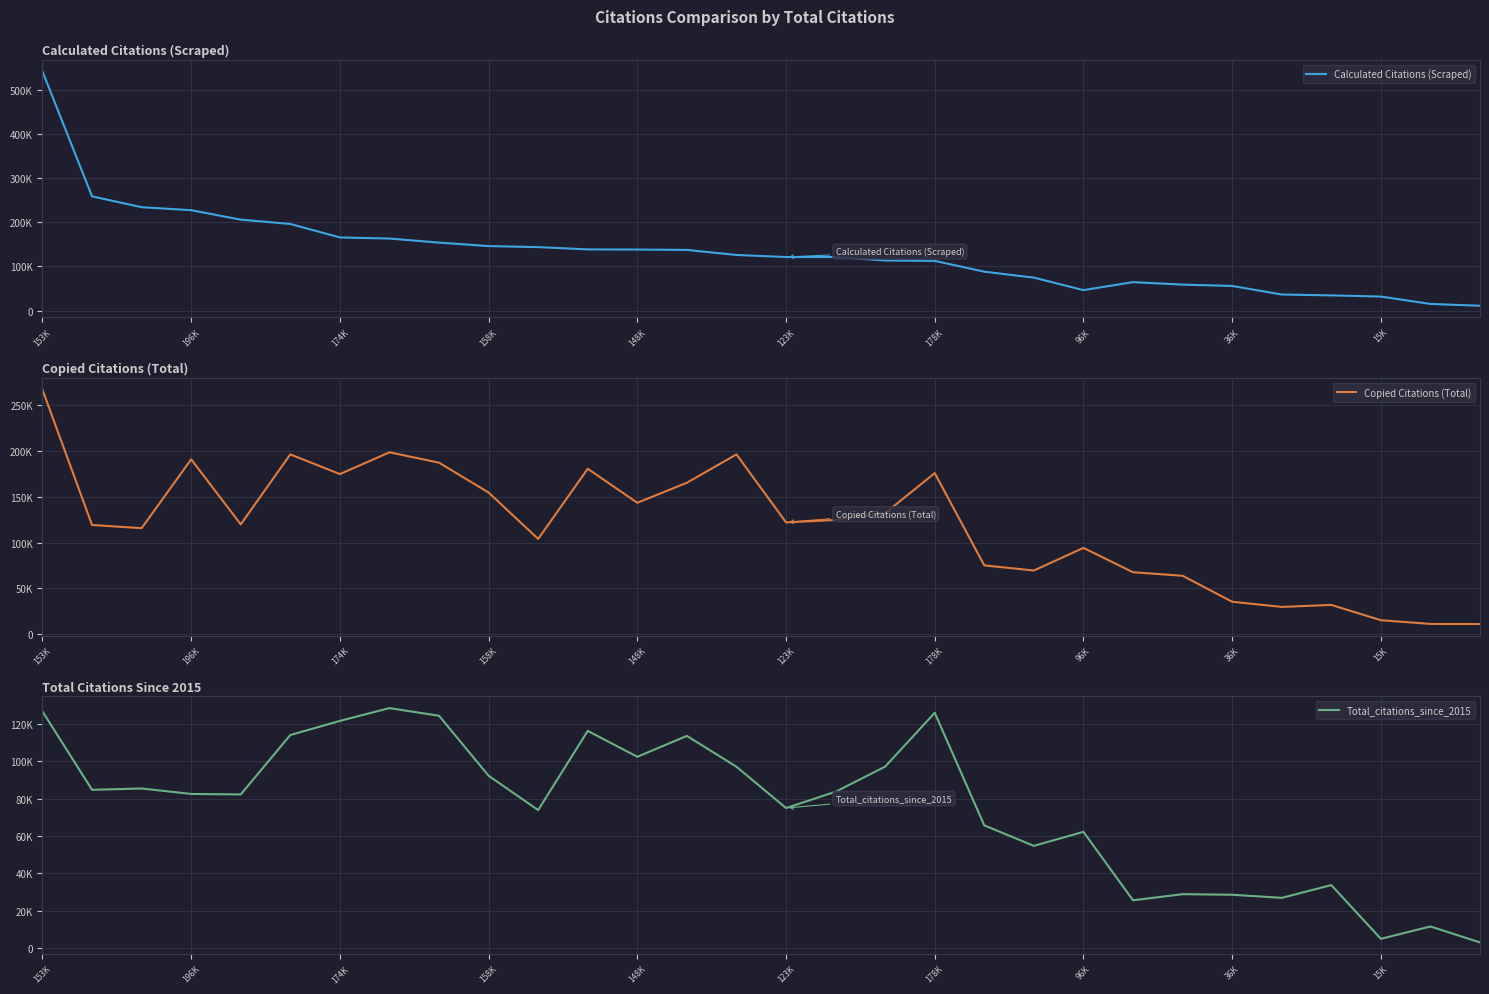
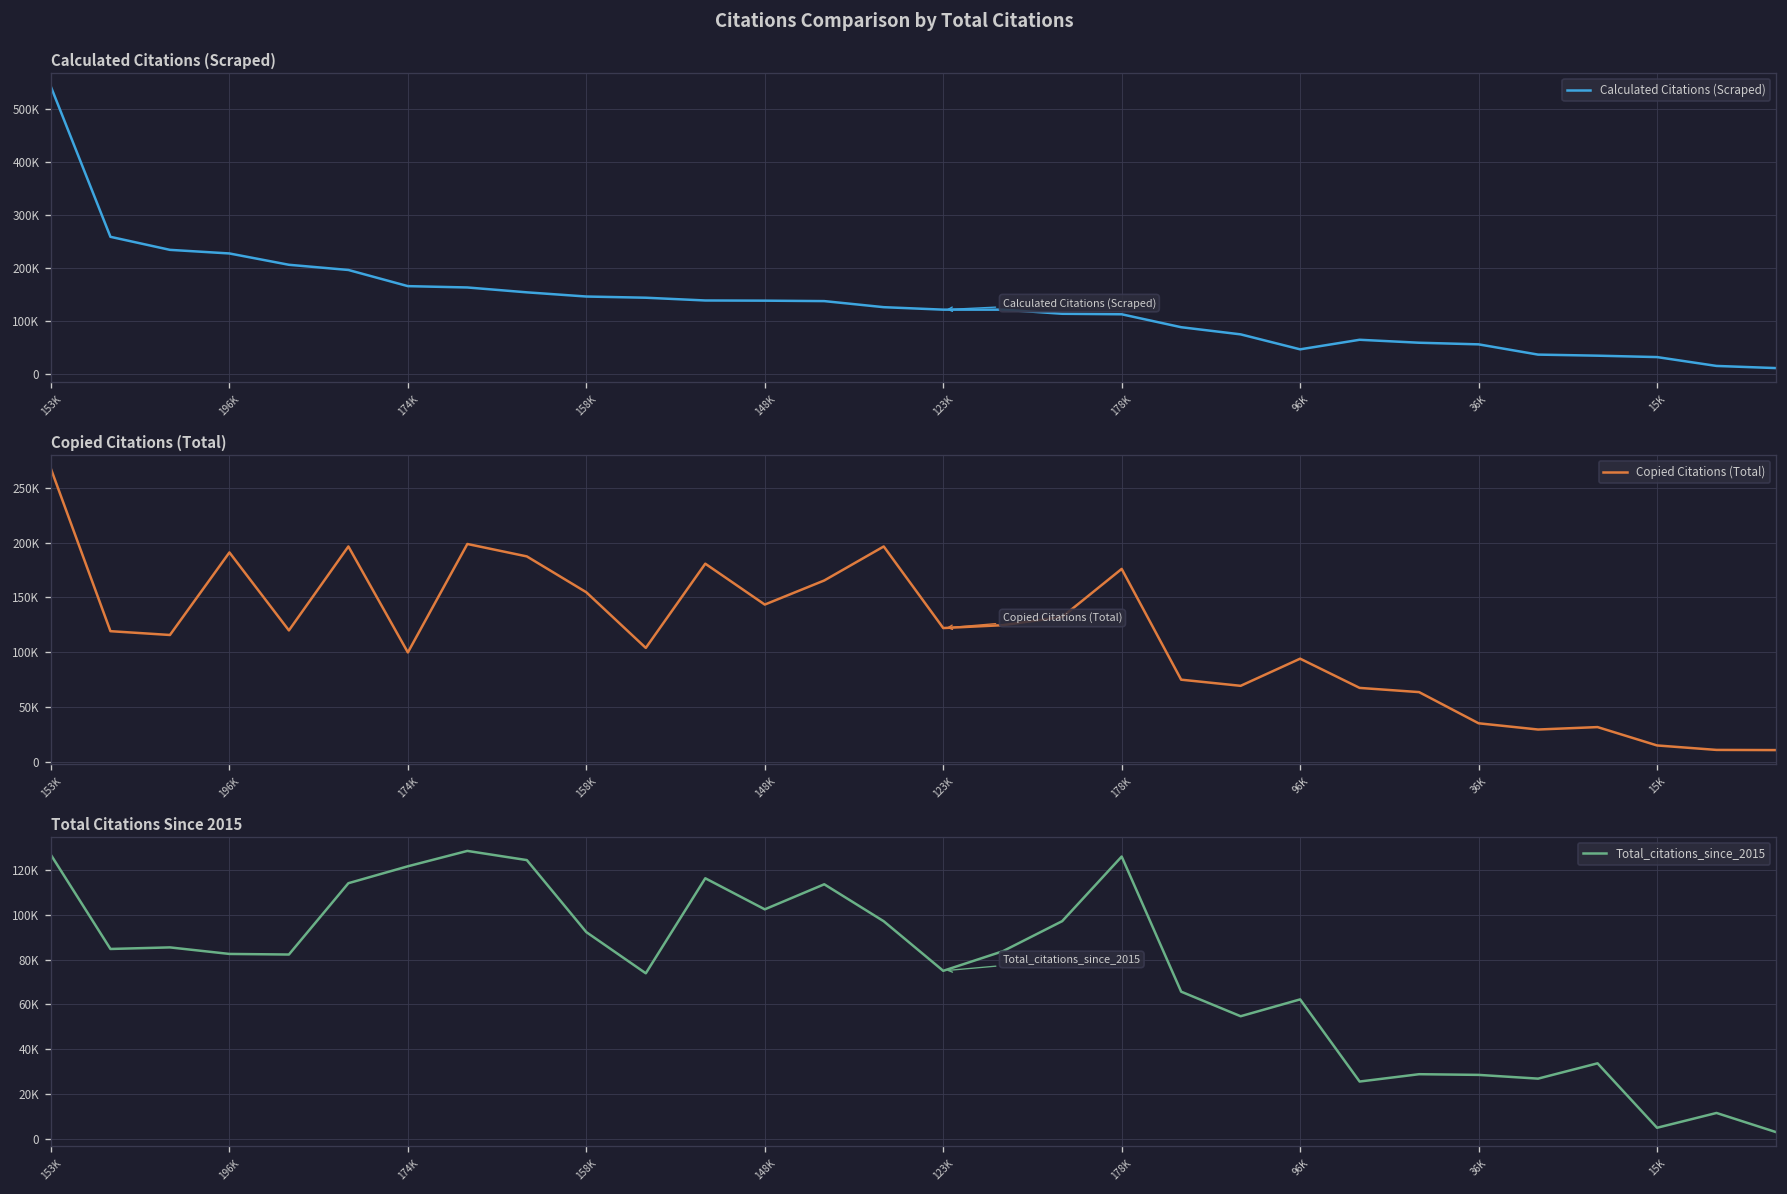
Copied Citations (Total), 174K: 170000 -> 100000
